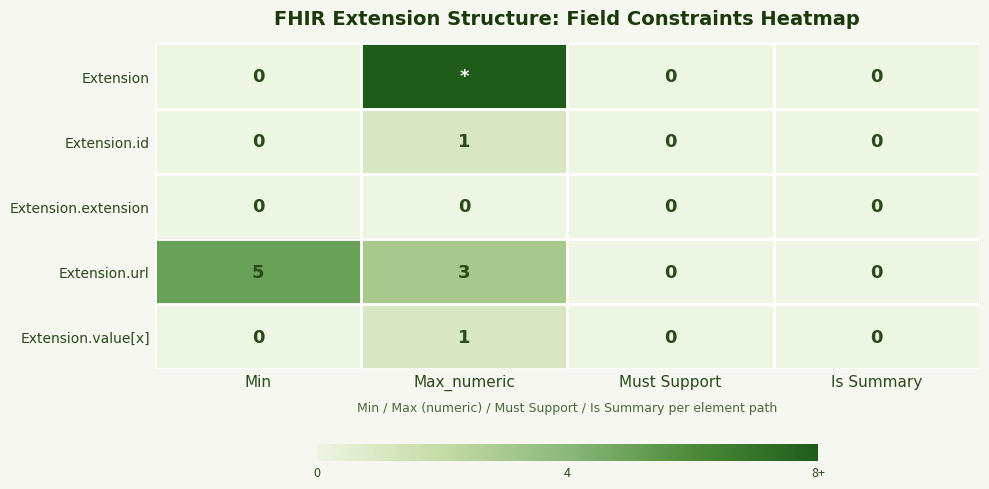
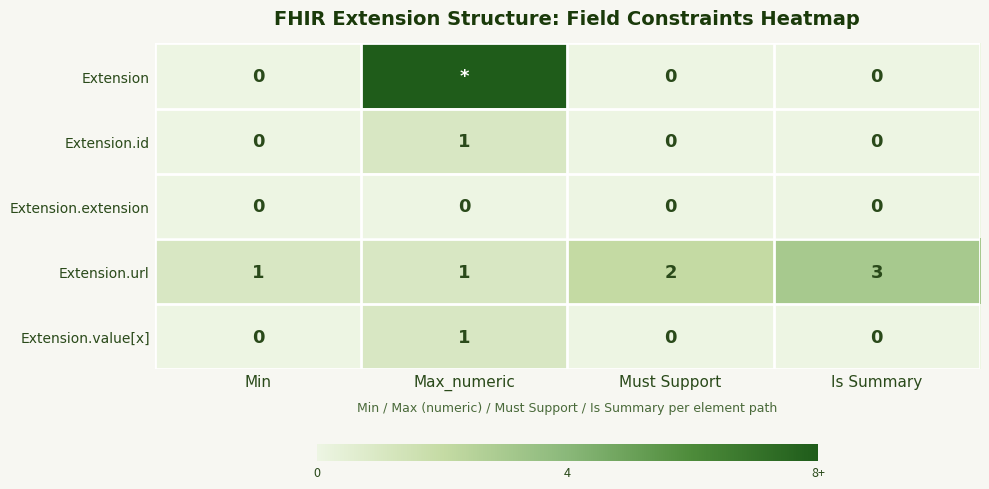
Extension.url, Min: 5 -> 1
Extension.url, Max_numeric: 3 -> 1
Extension.url, Must Support: 0 -> 2
Extension.url, Is Summary: 0 -> 3
